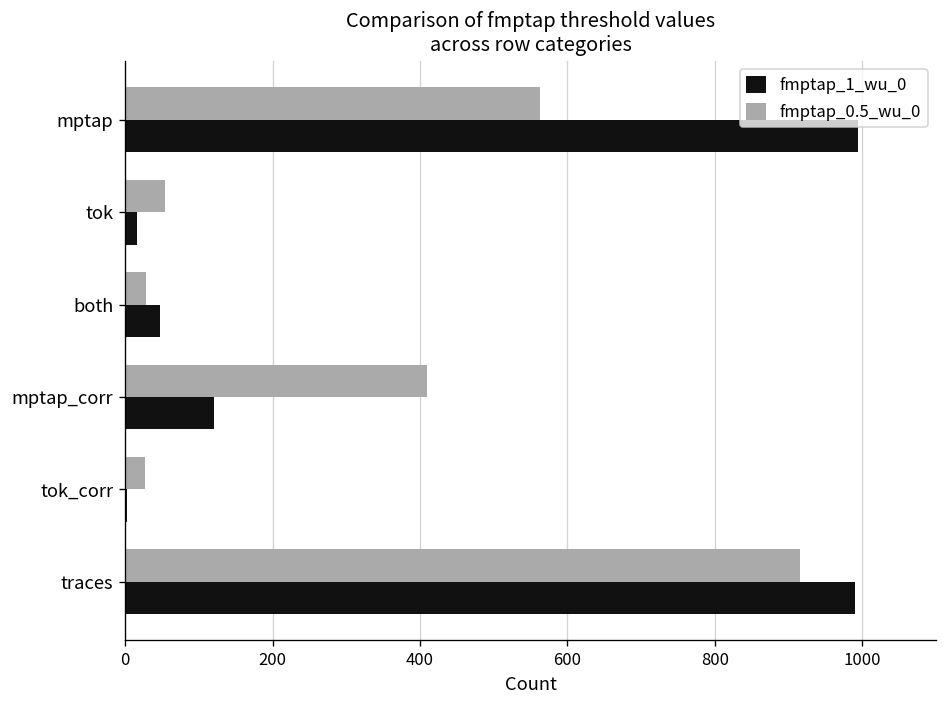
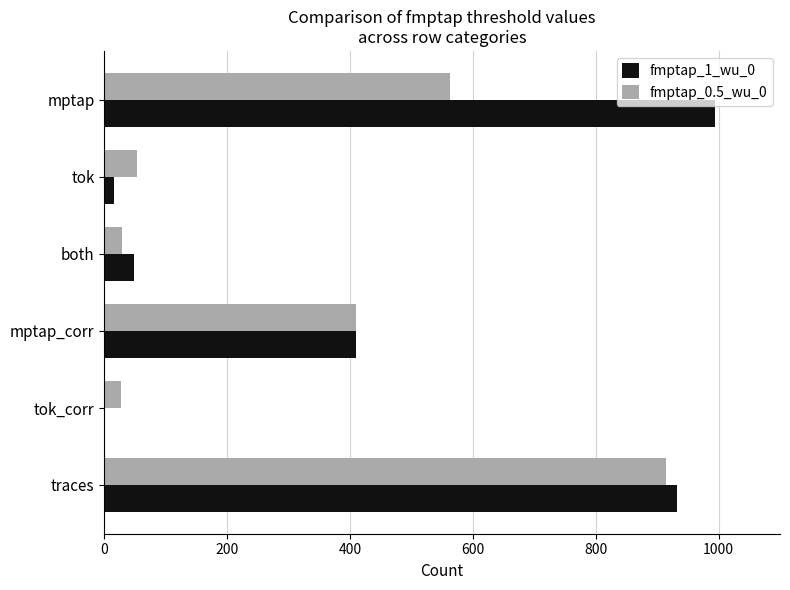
fmptap_1_wu_0, mptap_corr: 120 -> 410
fmptap_1_wu_0, traces: 990 -> 930
